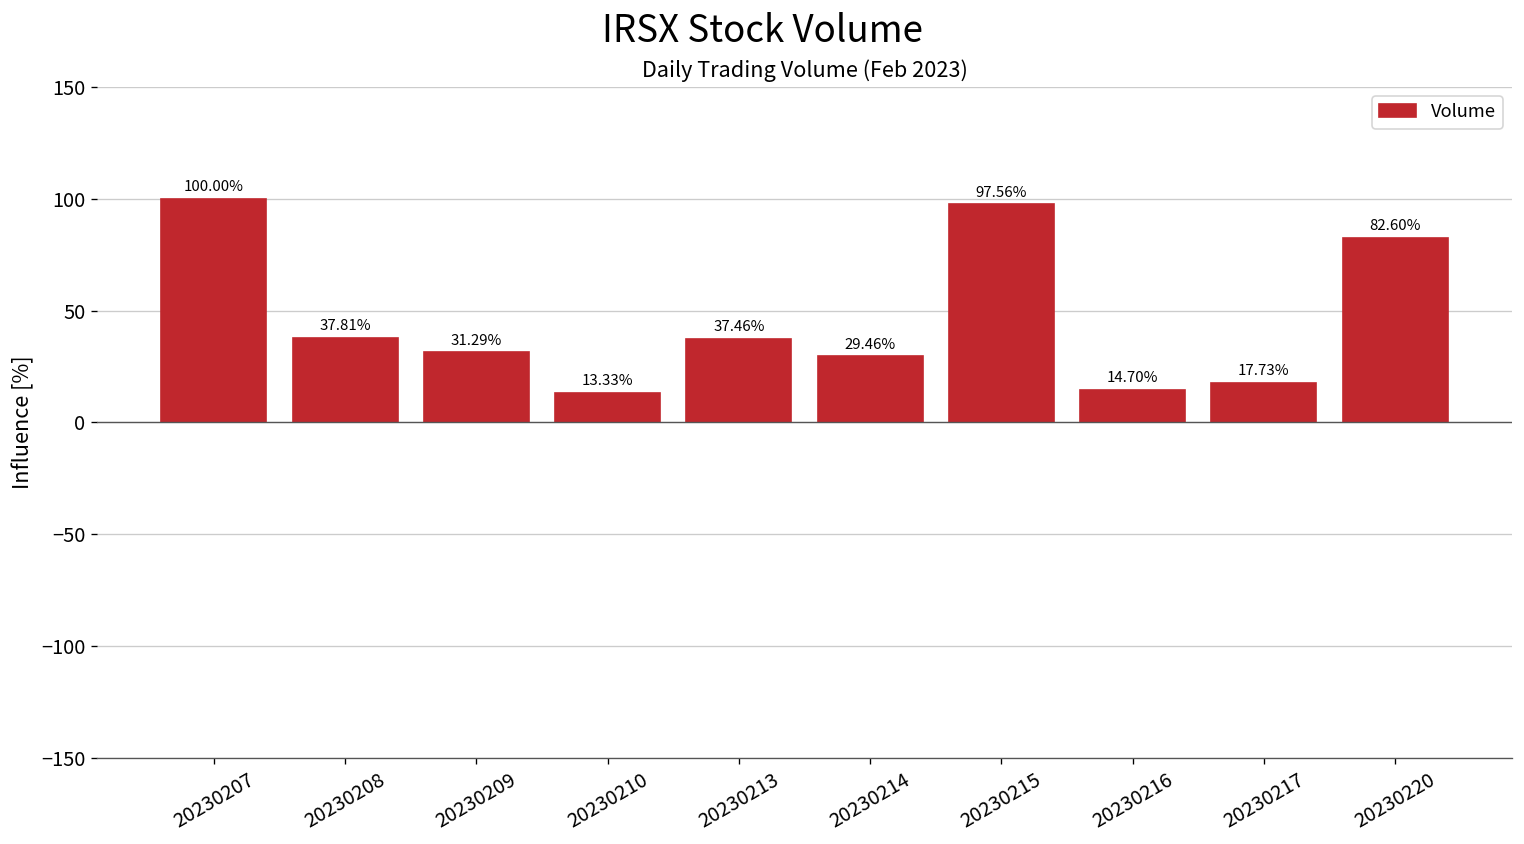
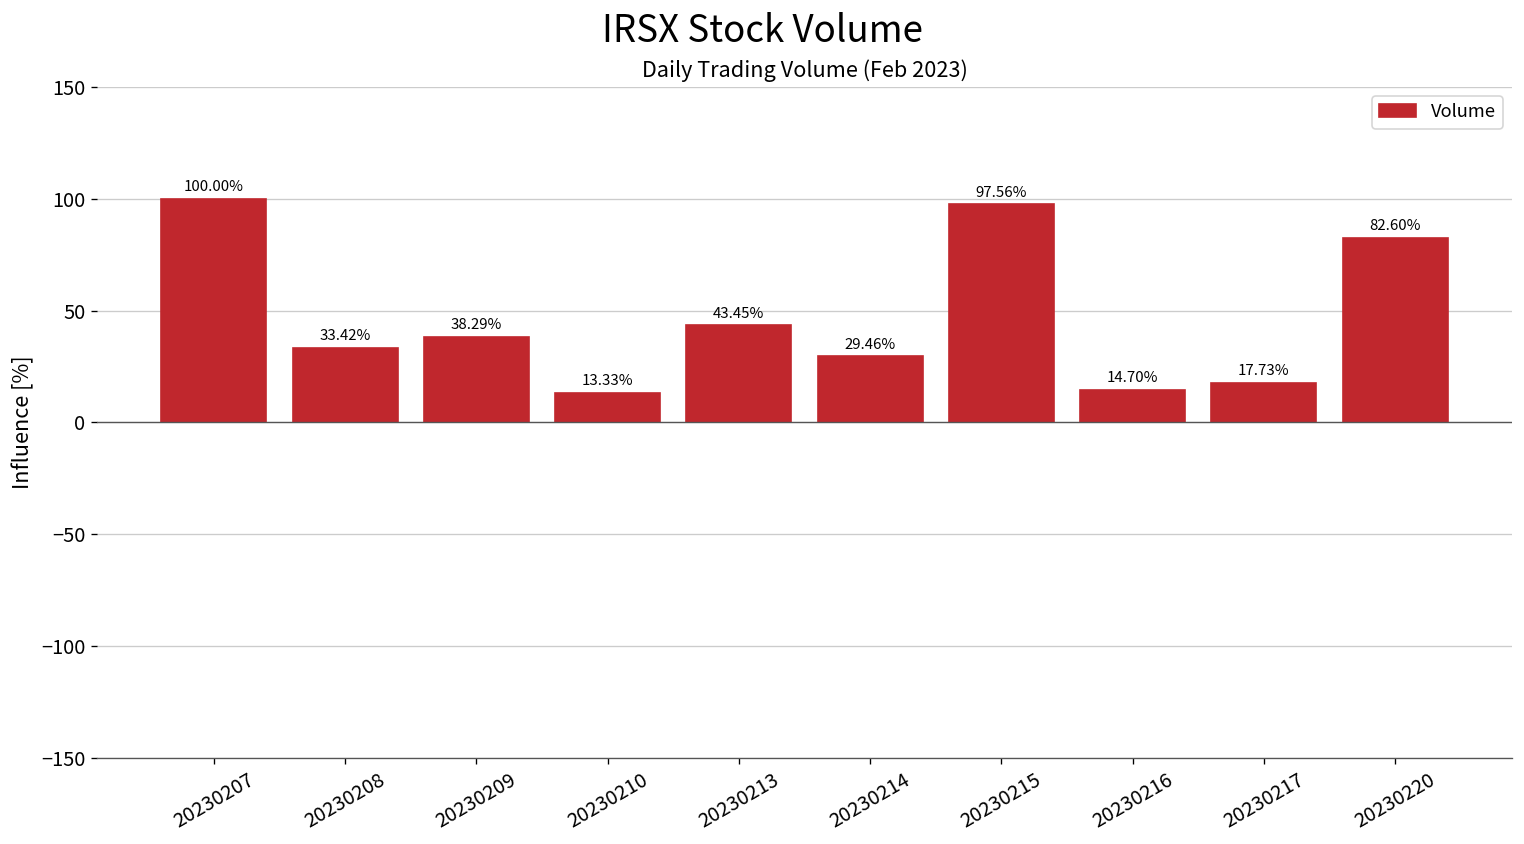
20230208: 37.81% -> 33.42%
20230209: 31.29% -> 38.29%
20230213: 37.46% -> 43.45%
